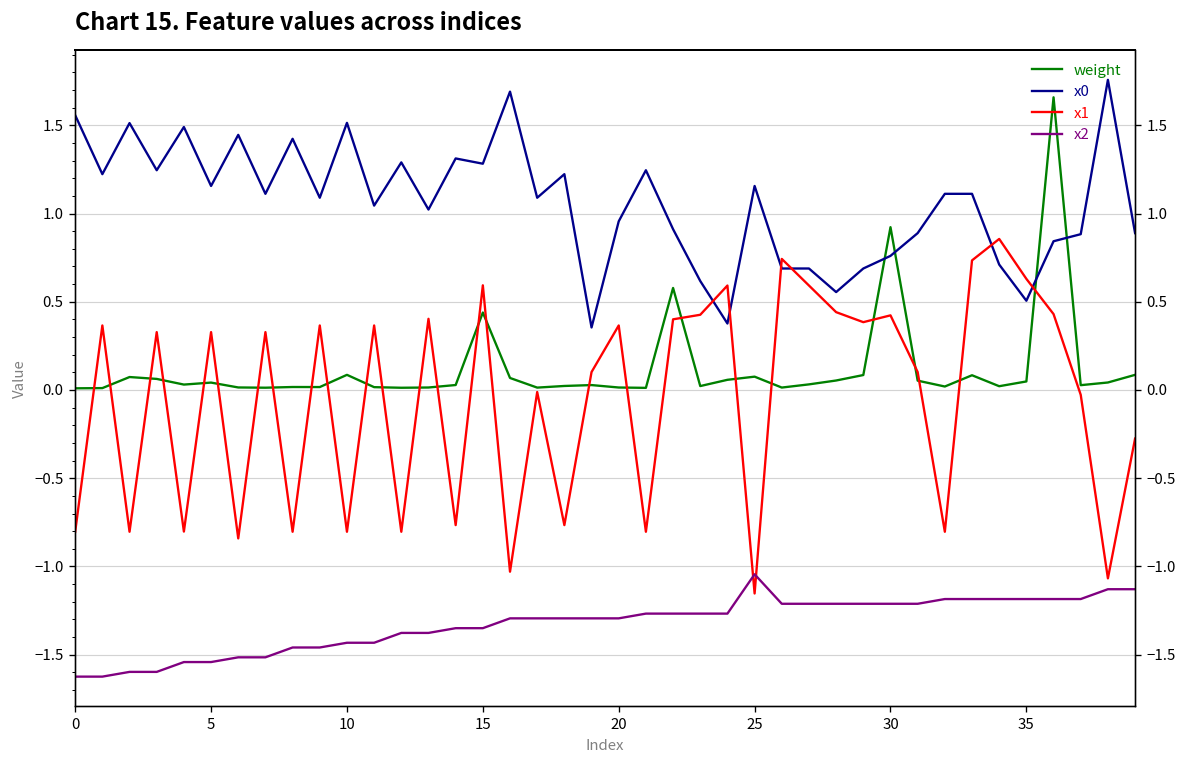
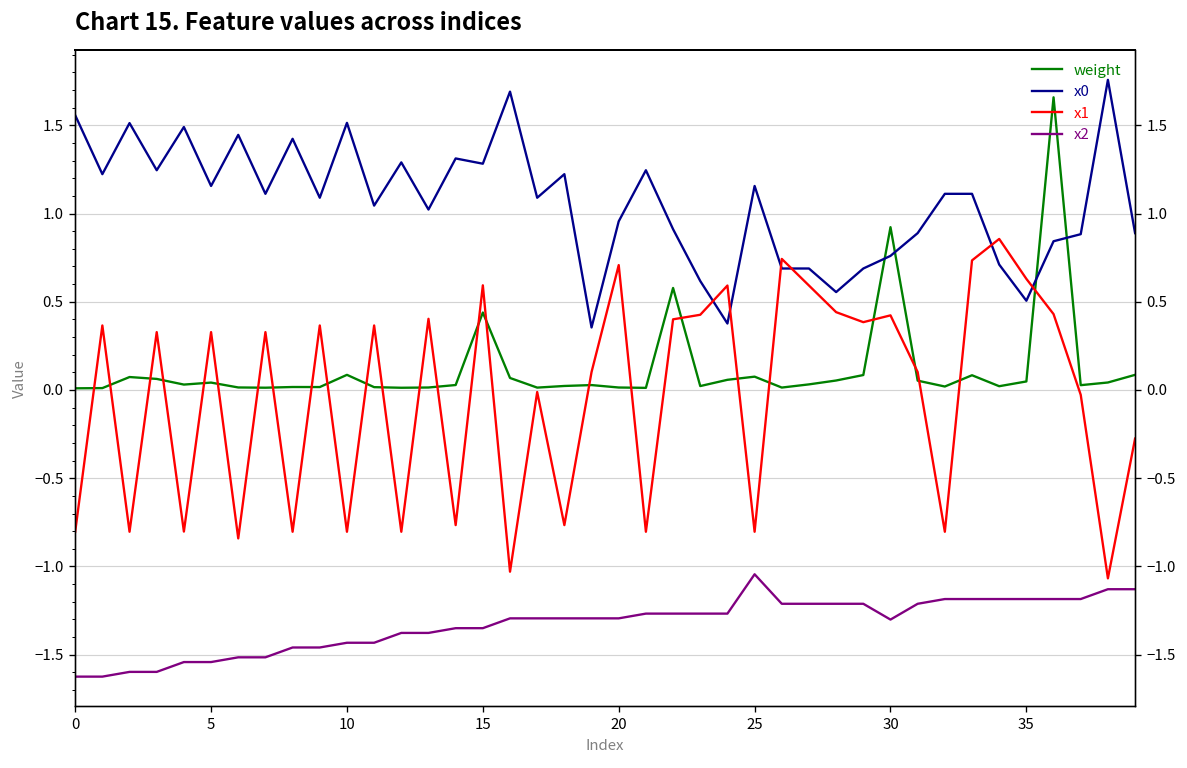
x1, 20: 0.37 -> 0.71
x1, 25: -1.15 -> -0.80
x2, 30: -1.21 -> -1.30
